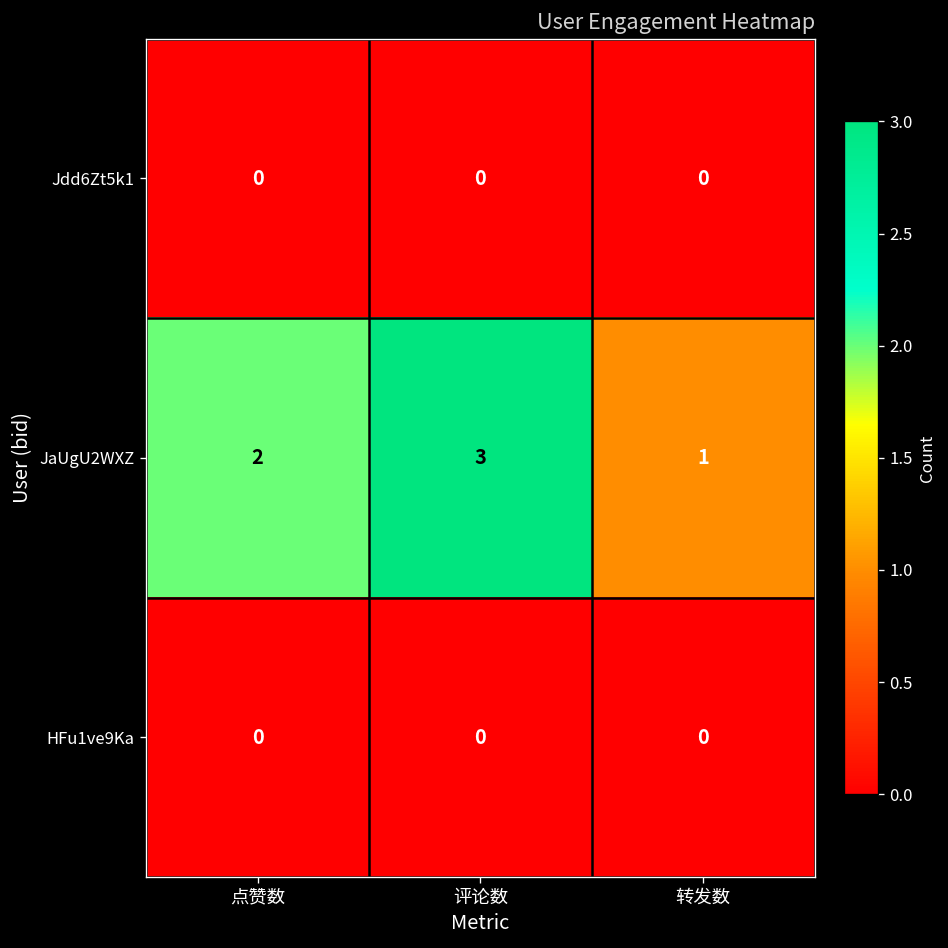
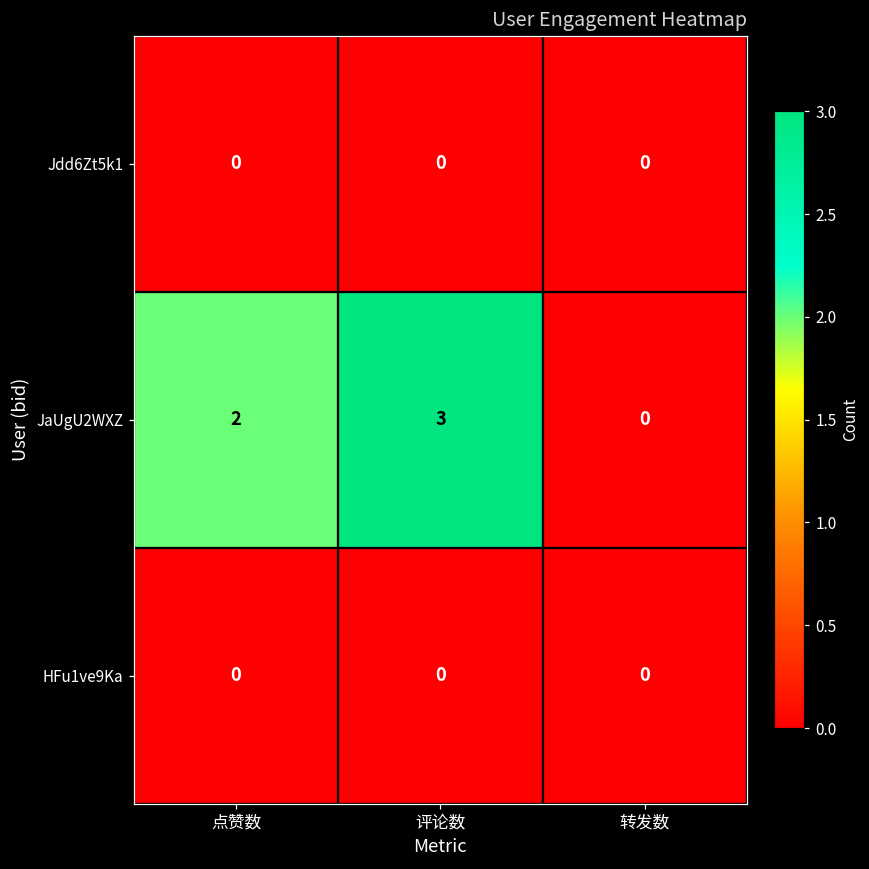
JaUgU2WXZ, 转发数: 1 -> 0
